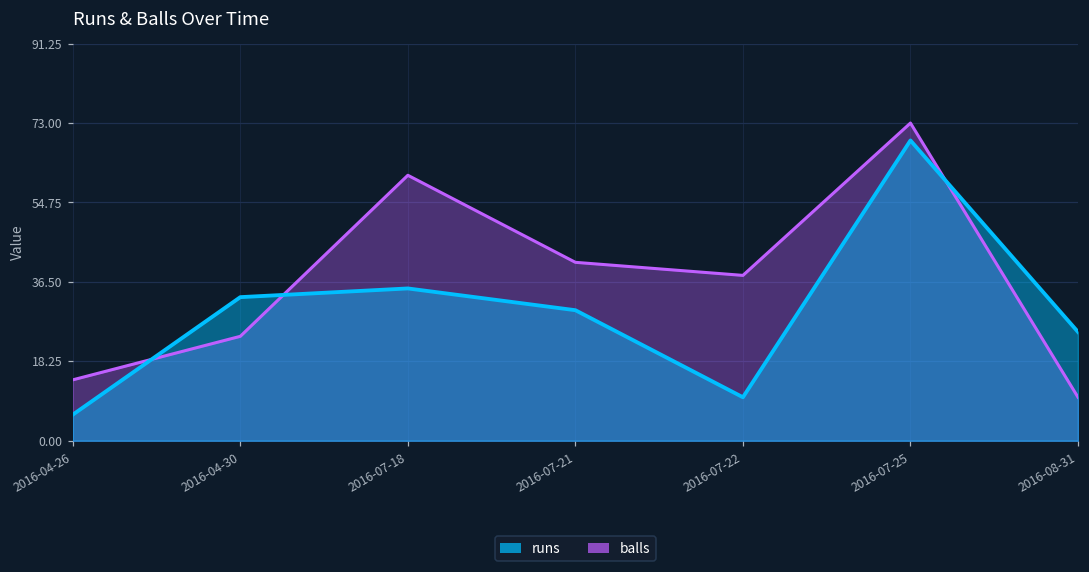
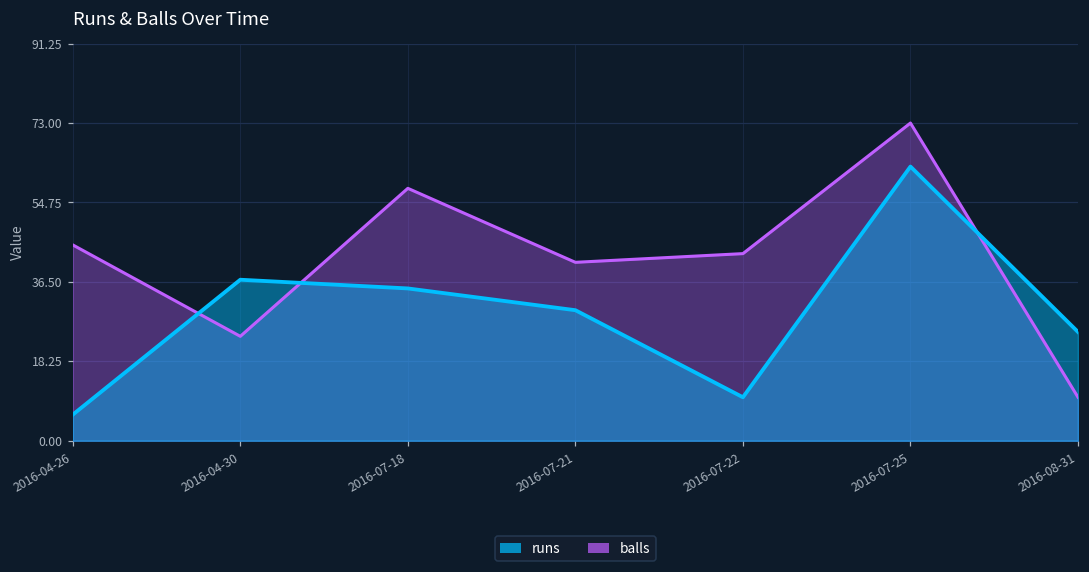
balls, 2016-04-26: 14 -> 45
runs, 2016-04-30: 33 -> 37
balls, 2016-07-18: 61 -> 58
balls, 2016-07-22: 38 -> 43
runs, 2016-07-25: 69 -> 63
